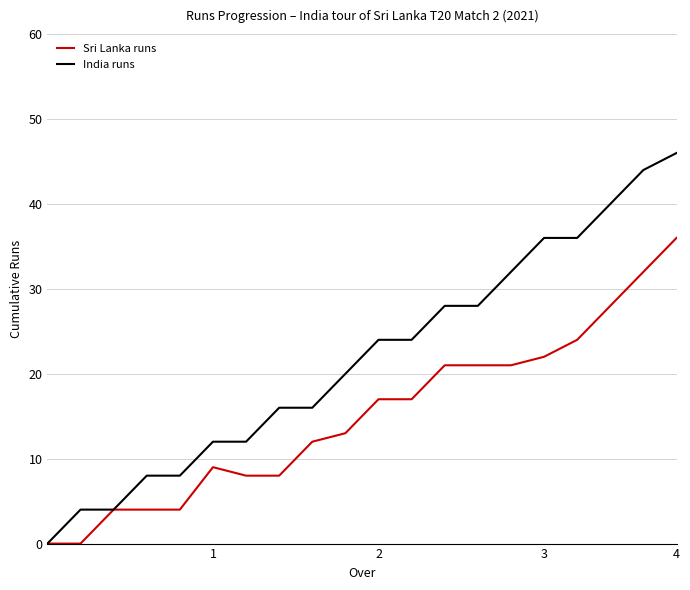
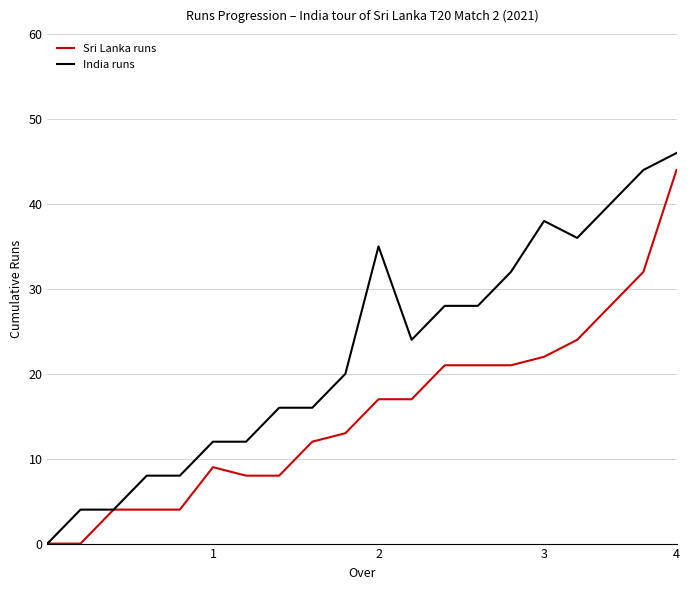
India runs, 2: 24 -> 35
India runs, 3: 36 -> 38
Sri Lanka runs, 4: 36 -> 44
